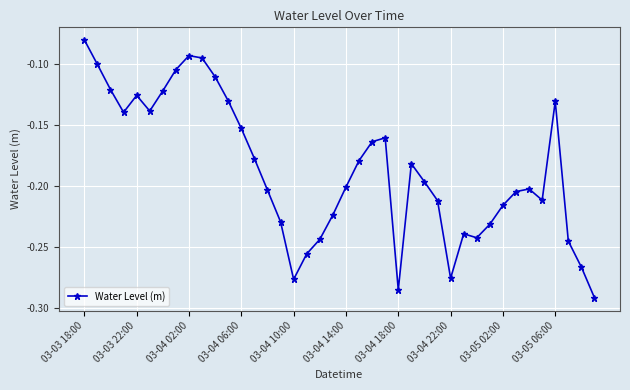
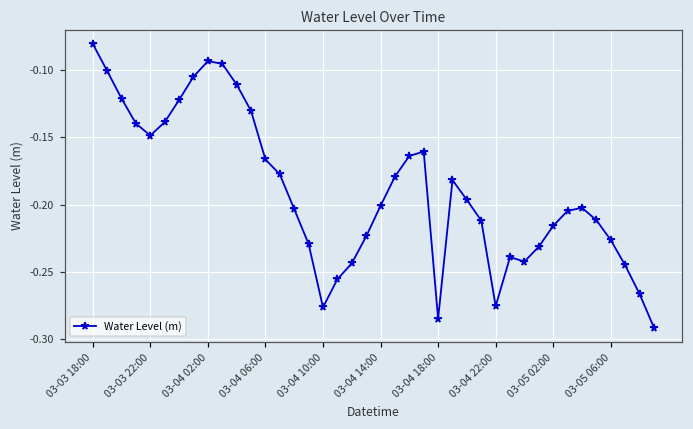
03-03 22:00: -0.126 -> -0.149
03-04 06:00: -0.153 -> -0.166
03-05 06:00: -0.131 -> -0.226
